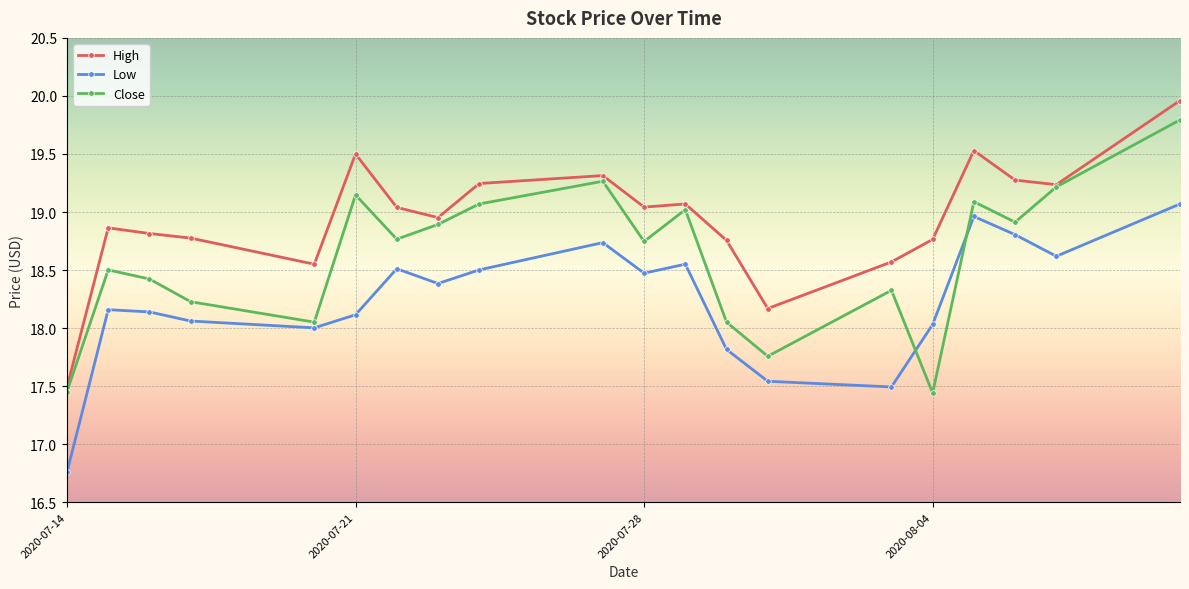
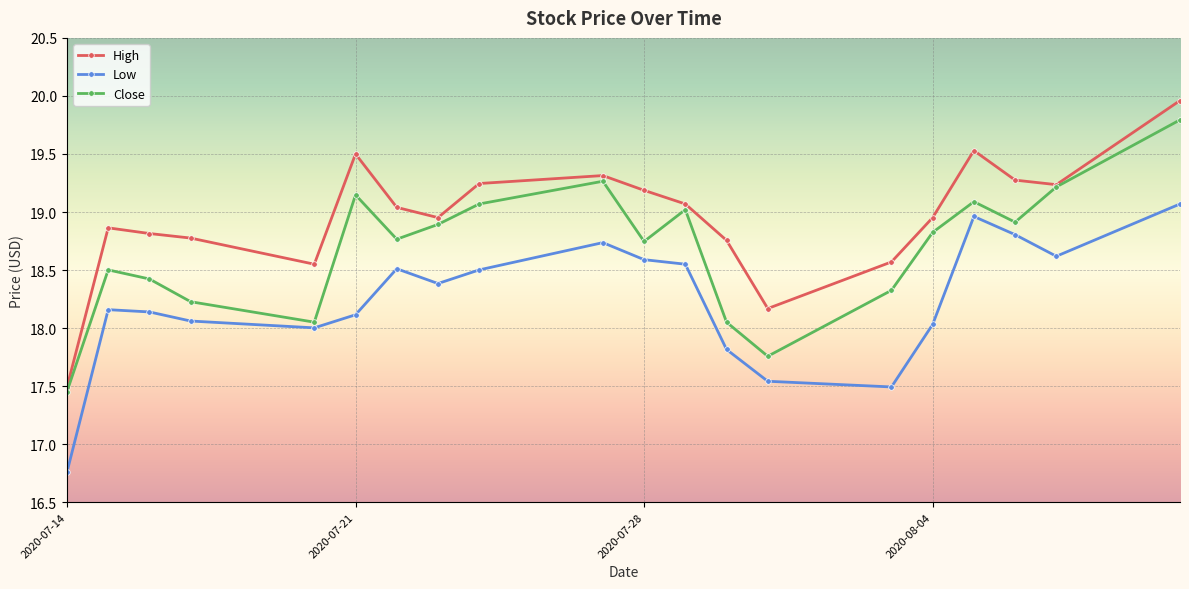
High, 2020-07-28: 19.04 -> 19.19
Low, 2020-07-28: 18.47 -> 18.59
High, 2020-08-04: 18.76 -> 18.95
Close, 2020-08-04: 17.44 -> 18.82
